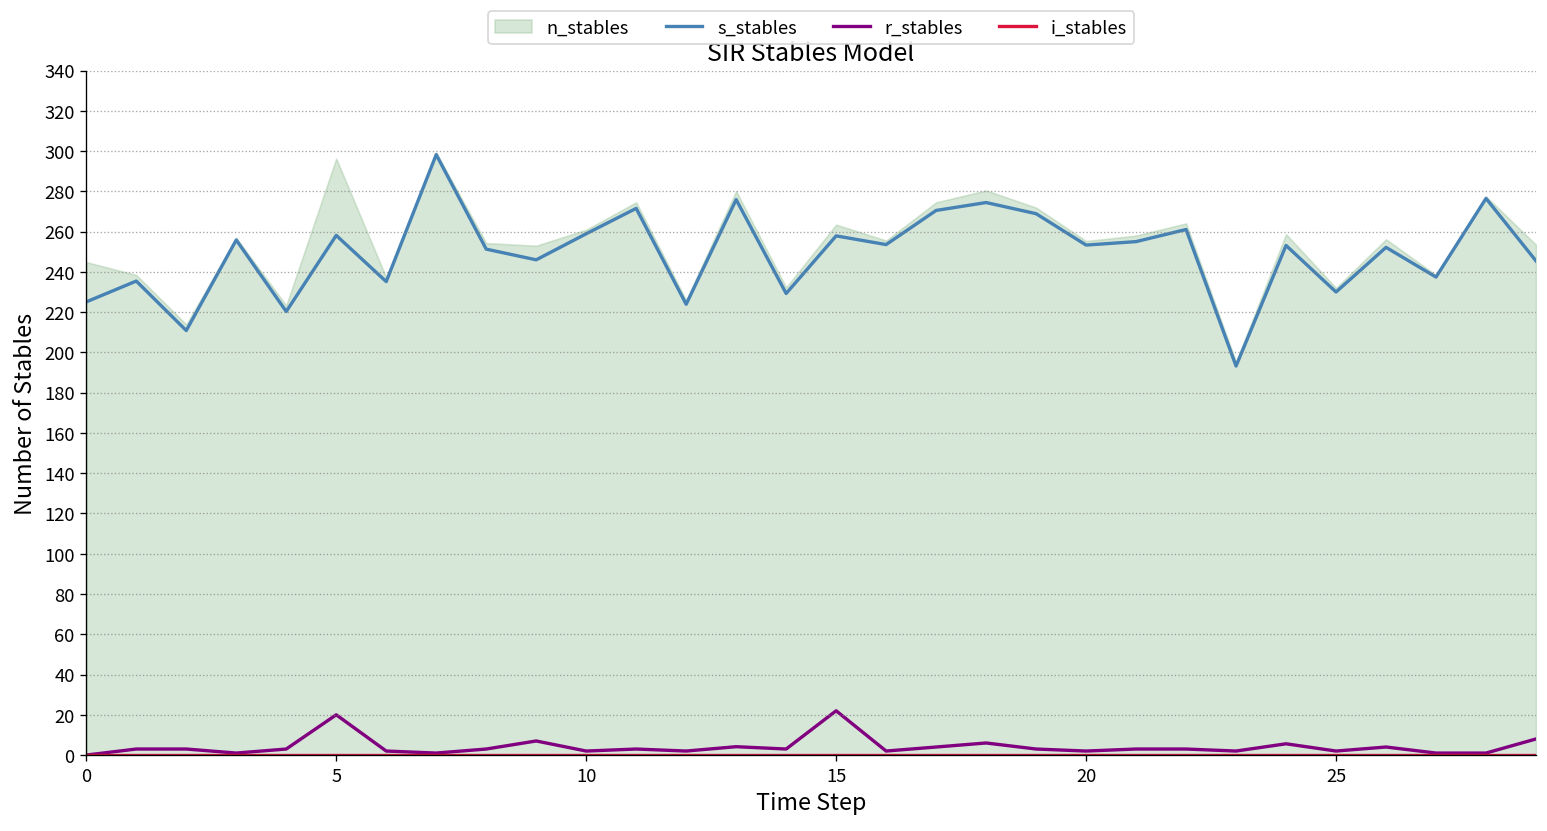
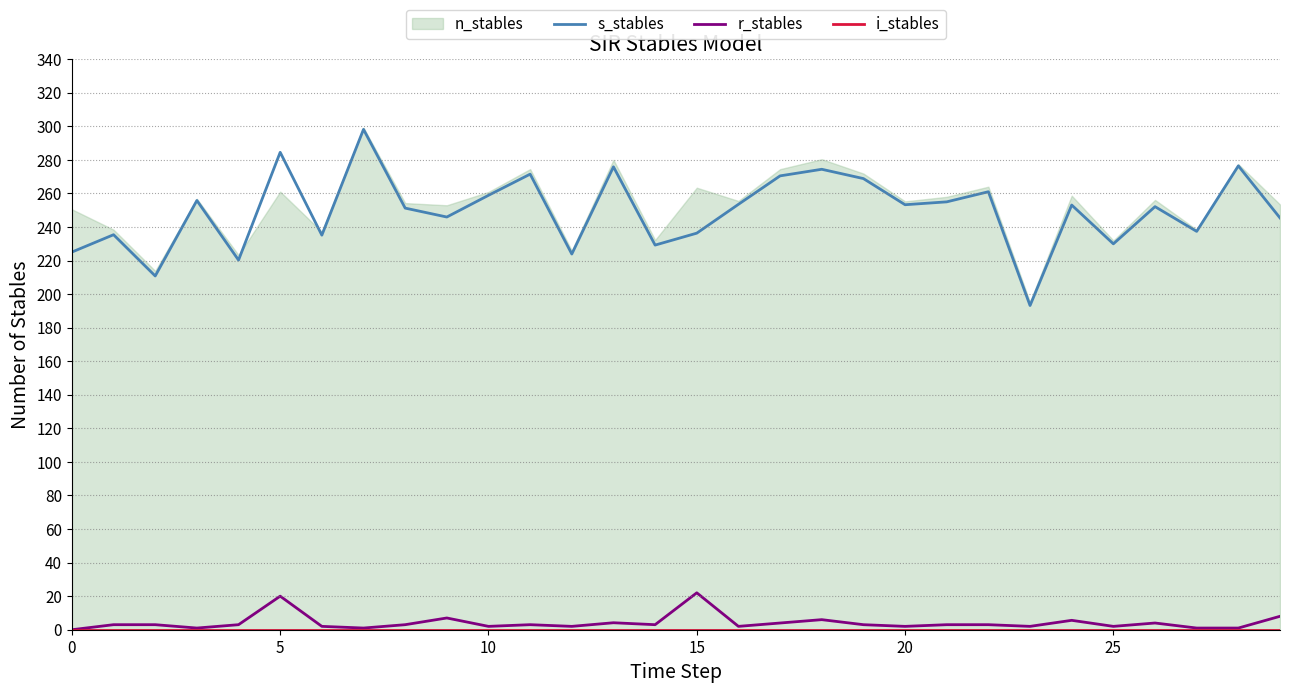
n_stables, 0: 245 -> 251
s_stables, 5: 258 -> 285
n_stables, 5: 296 -> 261
s_stables, 15: 258 -> 236
